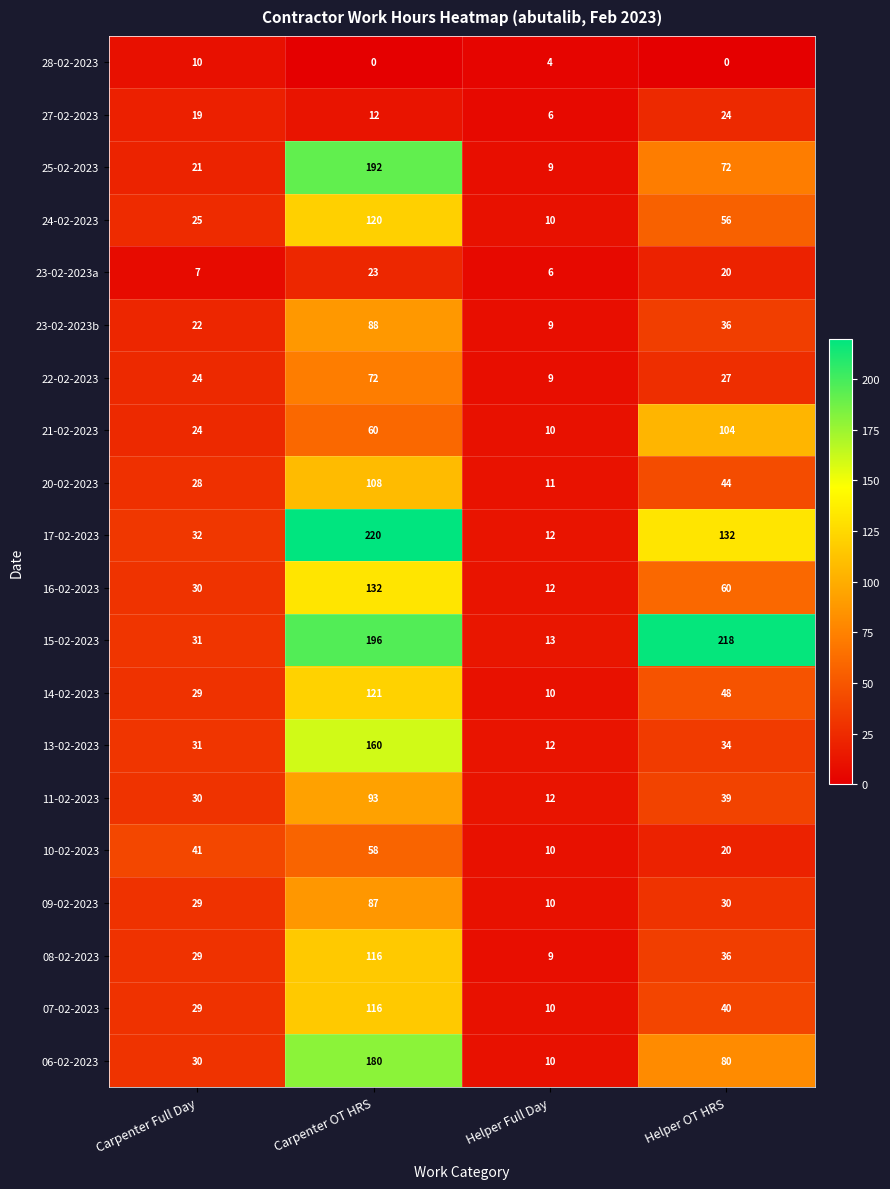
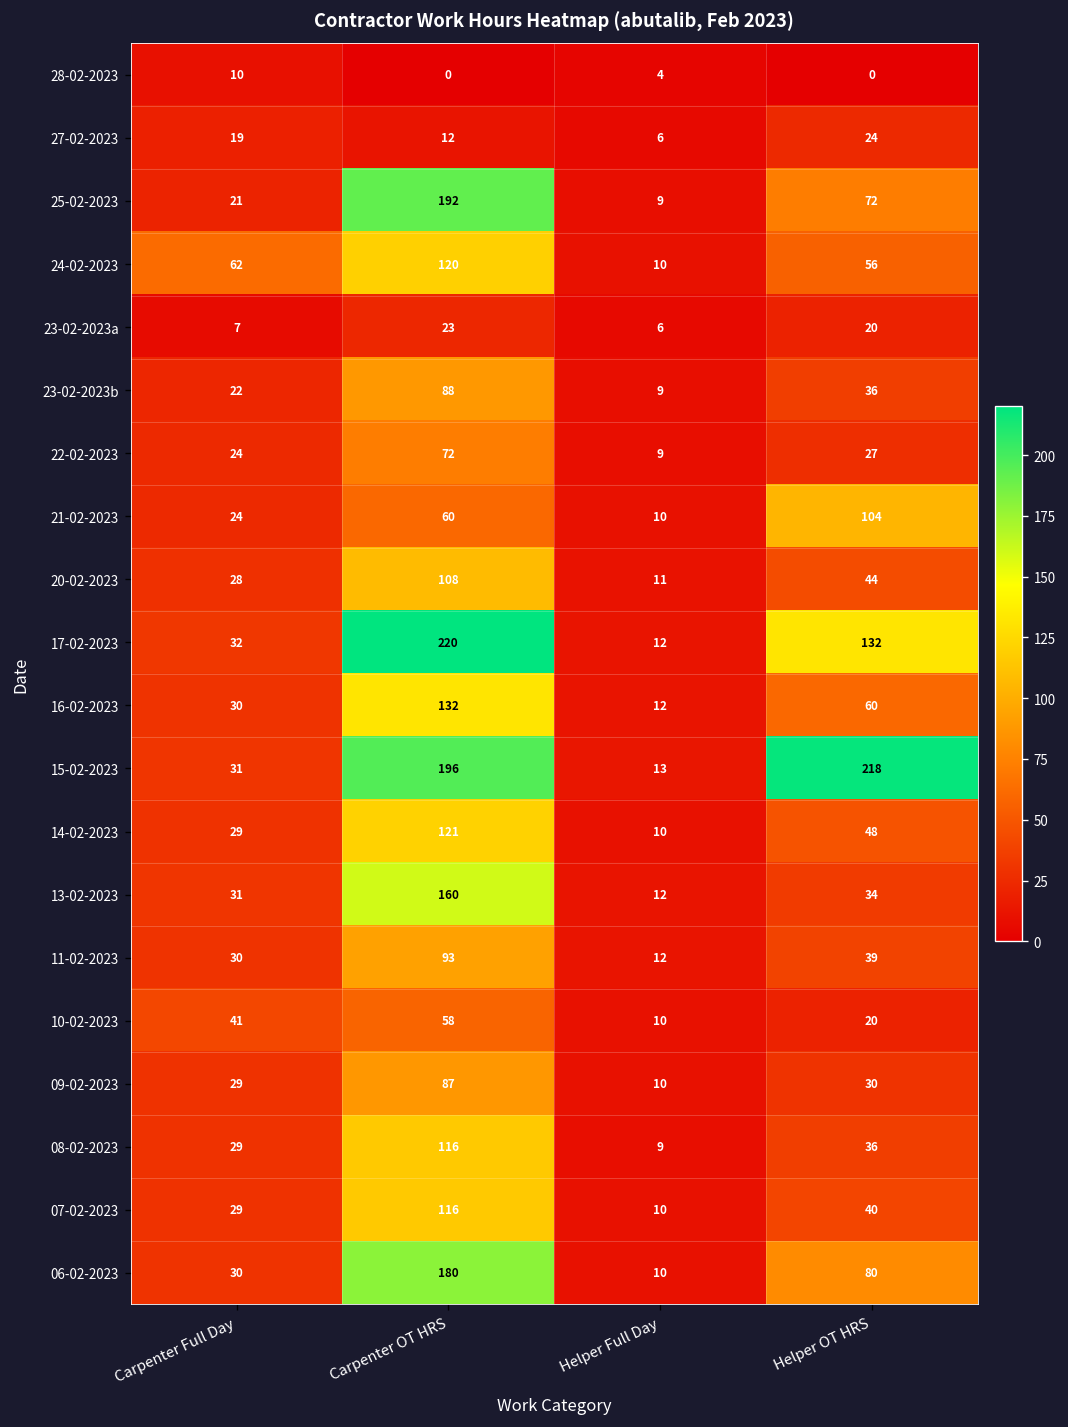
24-02-2023, Carpenter Full Day: 25 -> 62
